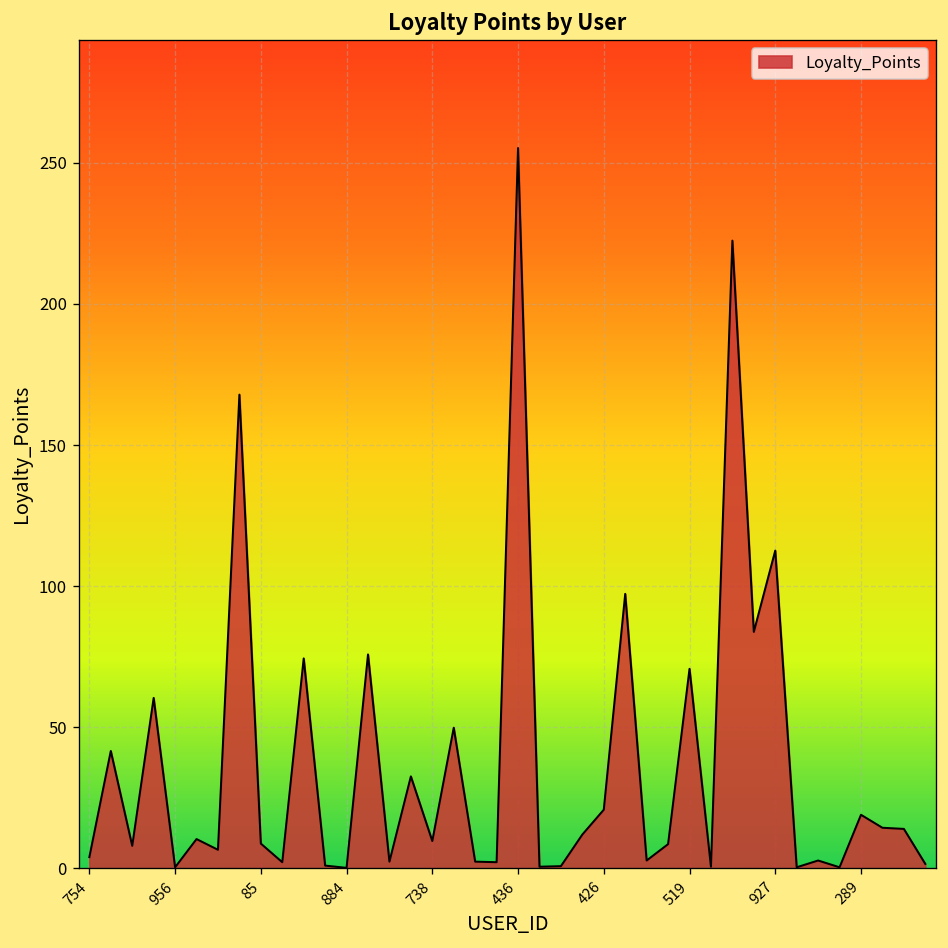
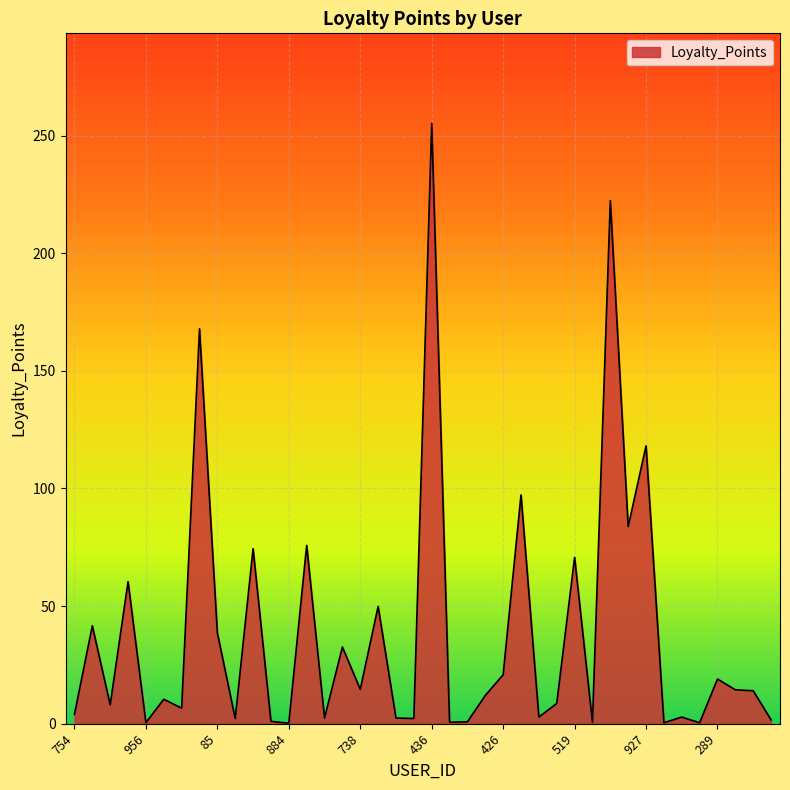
85: 9 -> 39
738: 10 -> 15
927: 113 -> 118
